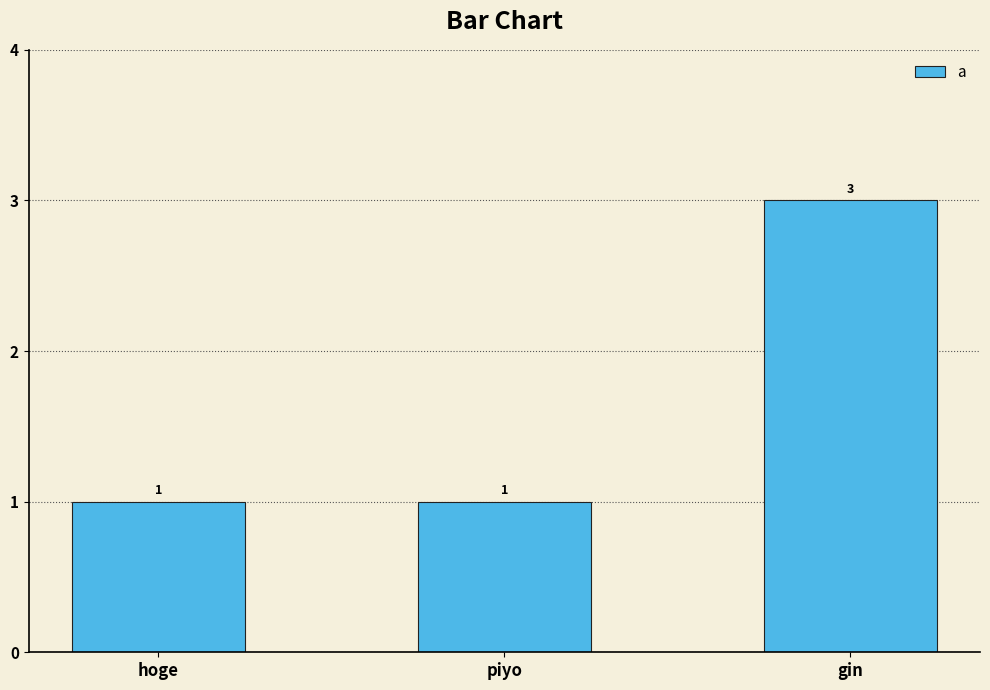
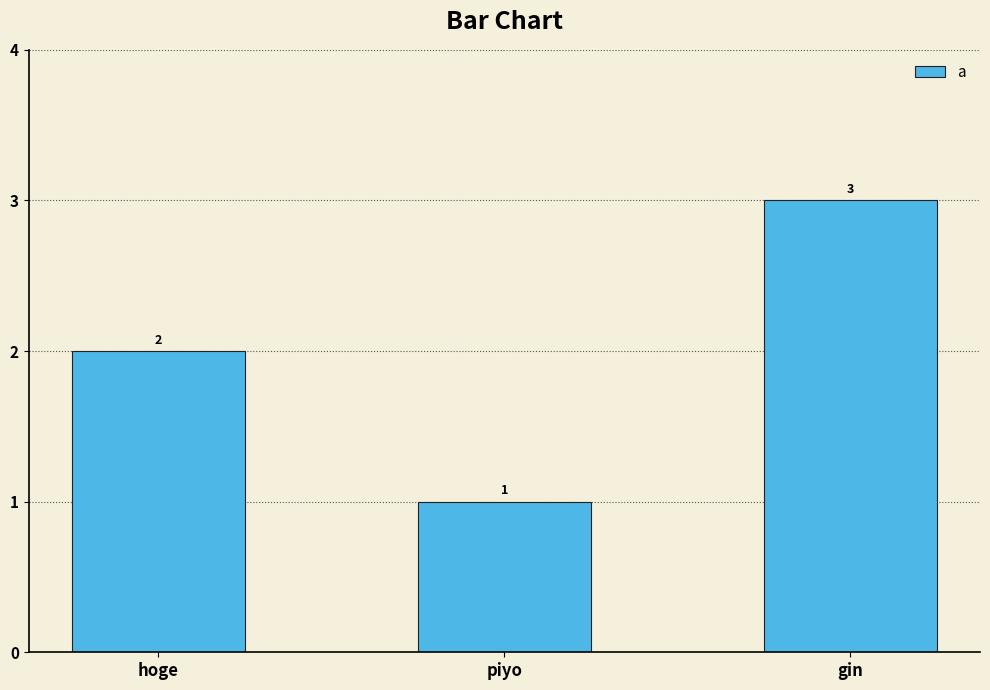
hoge: 1 -> 2
